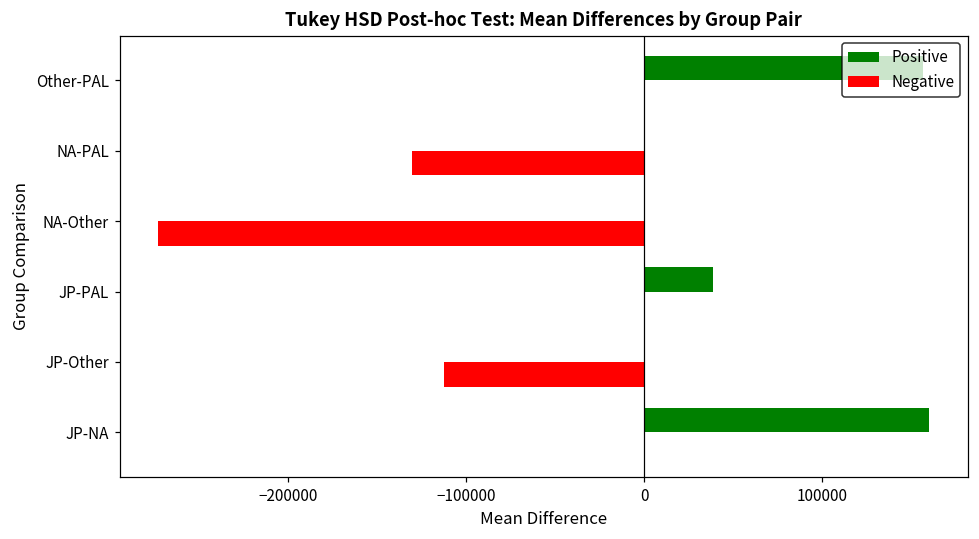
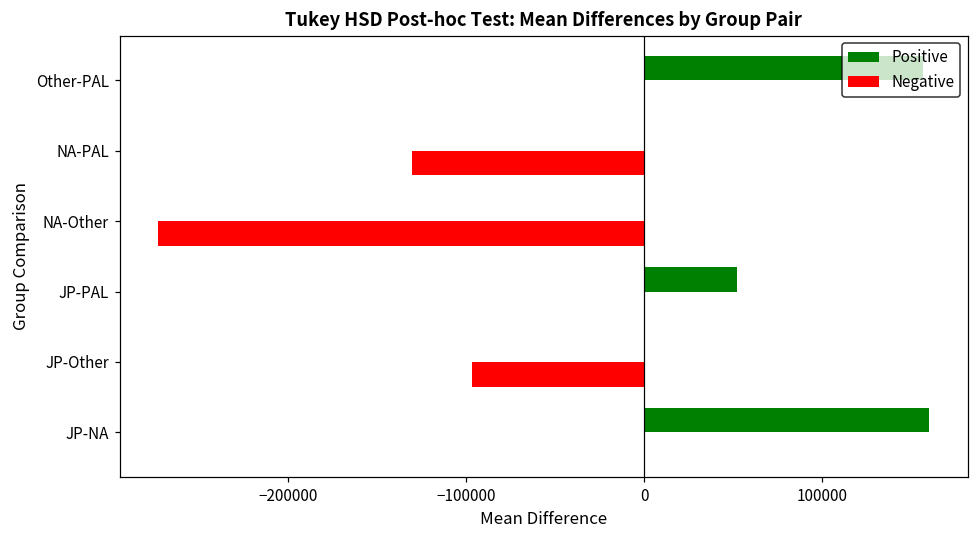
Positive, JP-PAL: 39000 -> 52000
Negative, JP-Other: -113000 -> -97000
